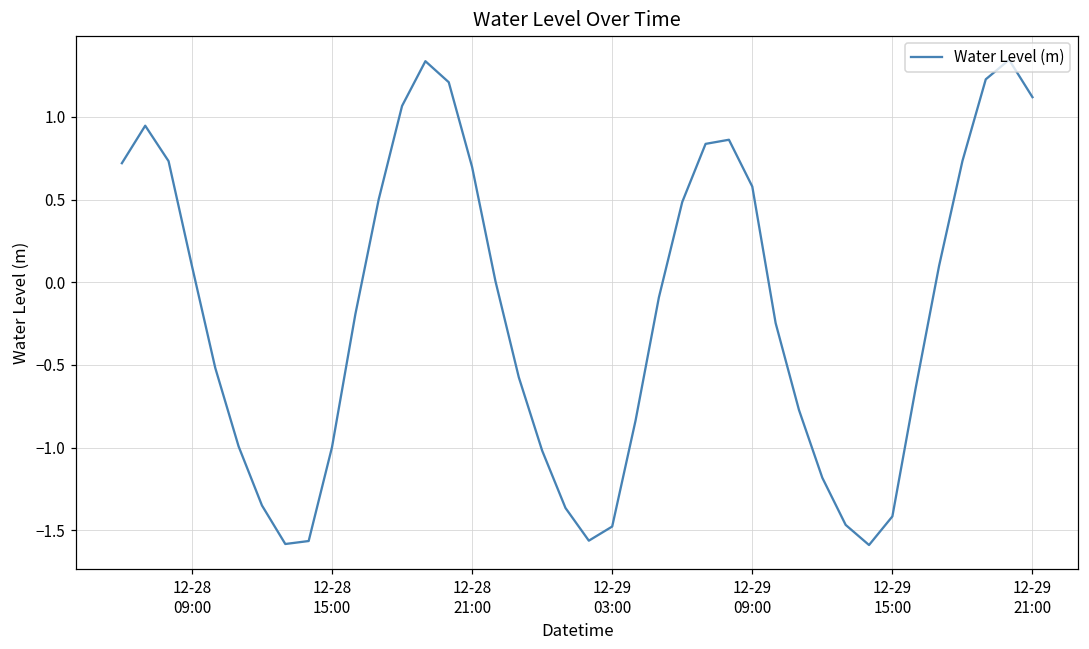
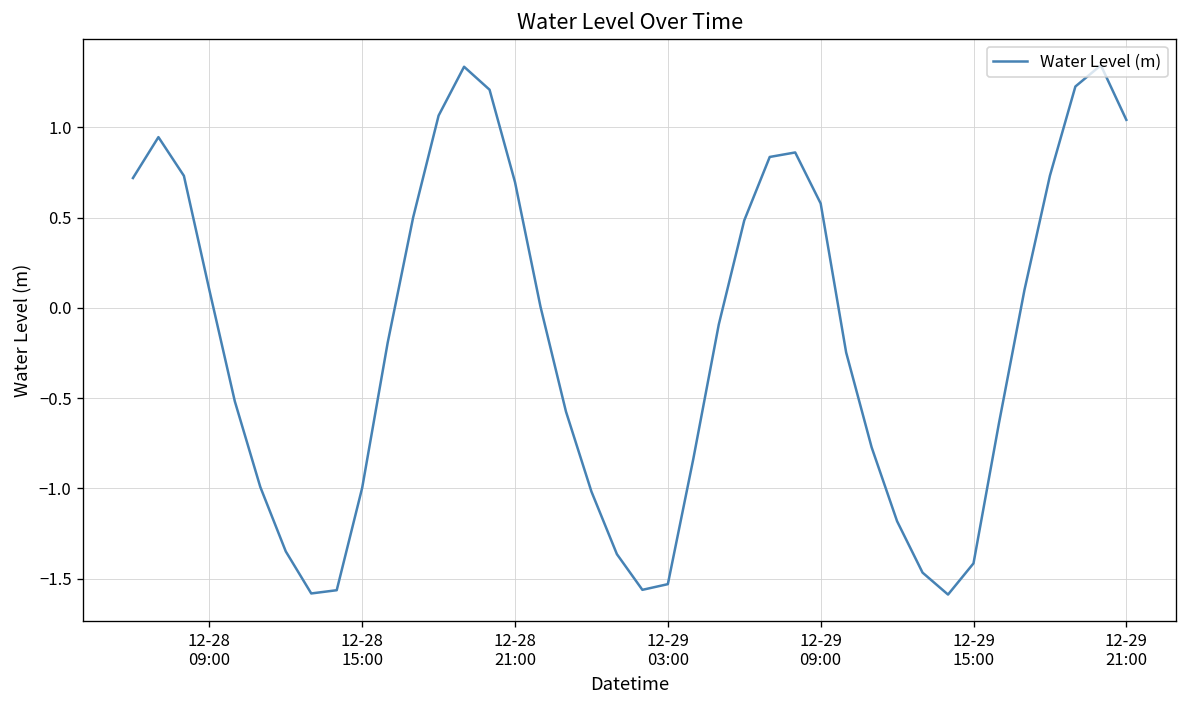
12-29 03:00: -1.48 -> -1.53
12-29 21:00: 1.12 -> 1.04
